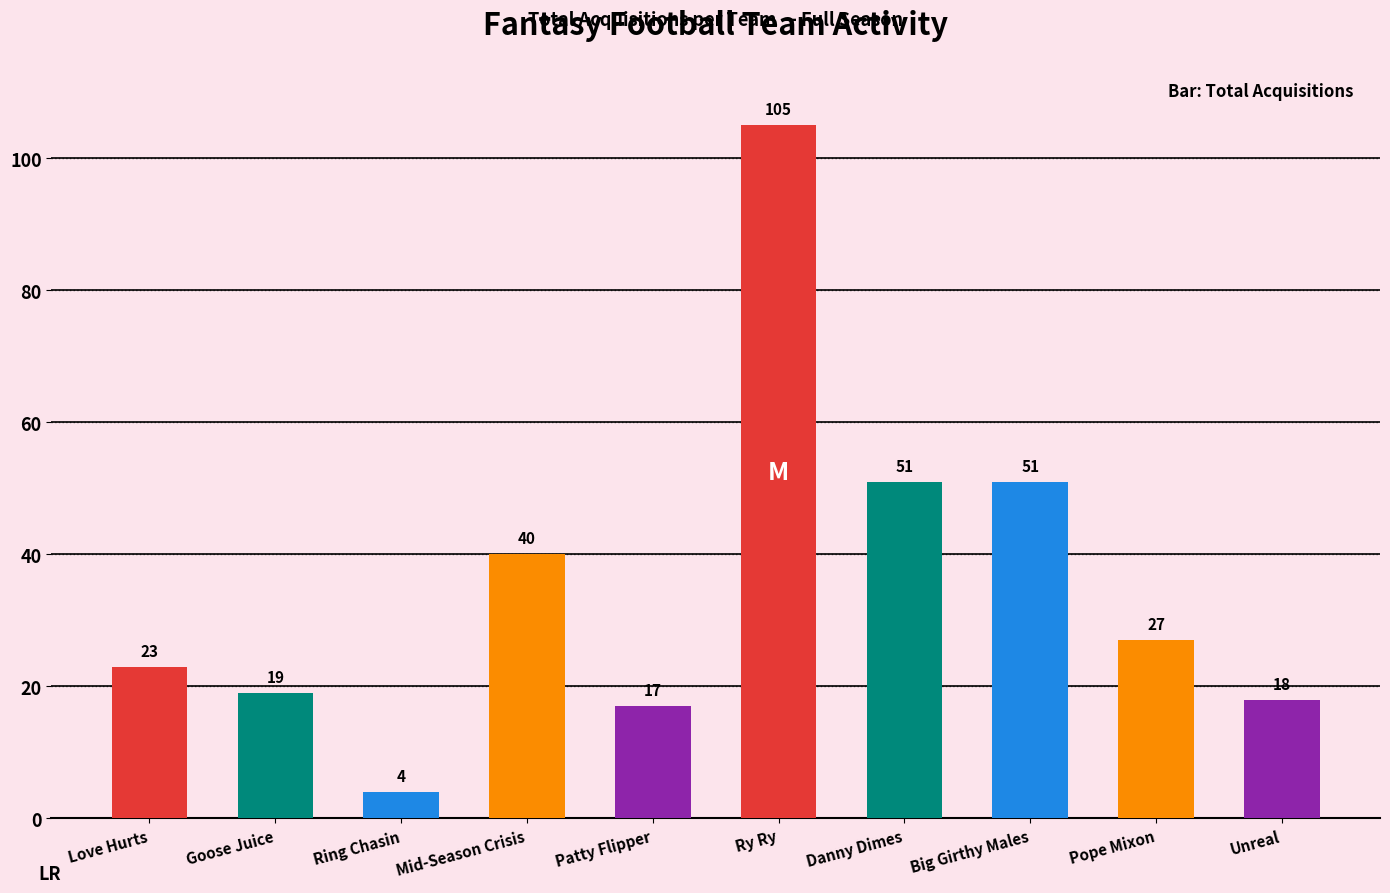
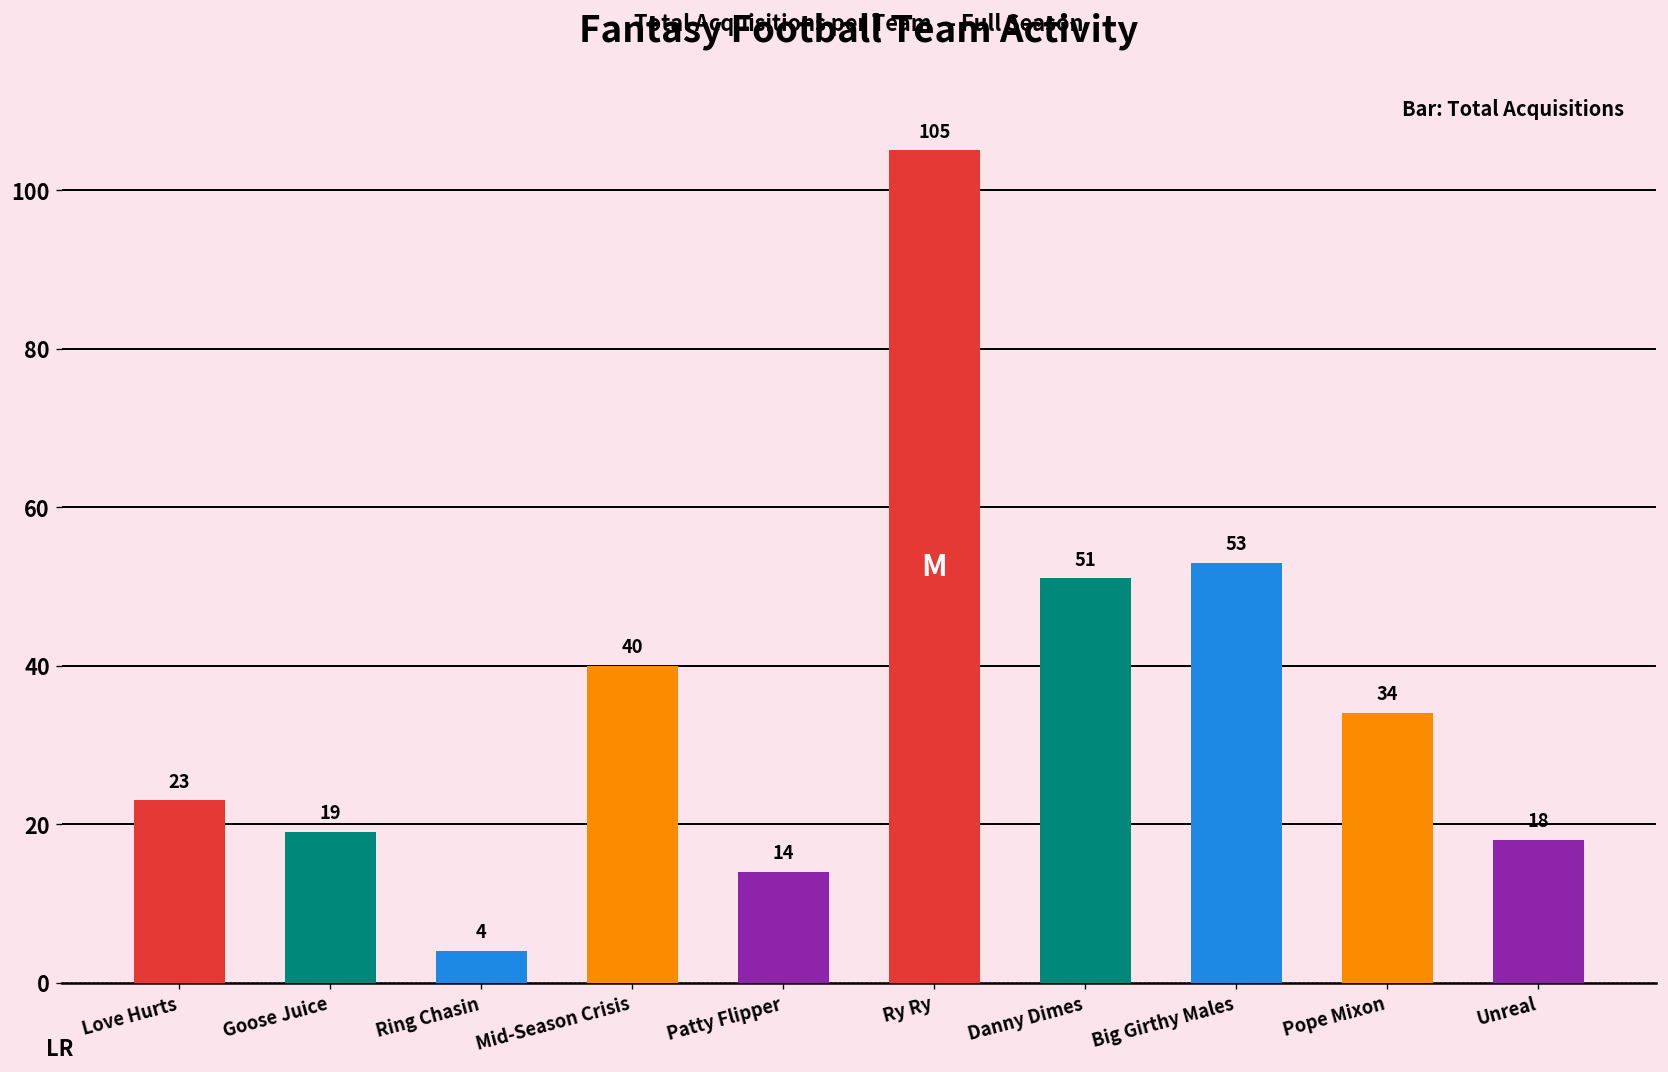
Patty Flipper: 17 -> 14
Big Girthy Males: 51 -> 53
Pope Mixon: 27 -> 34
